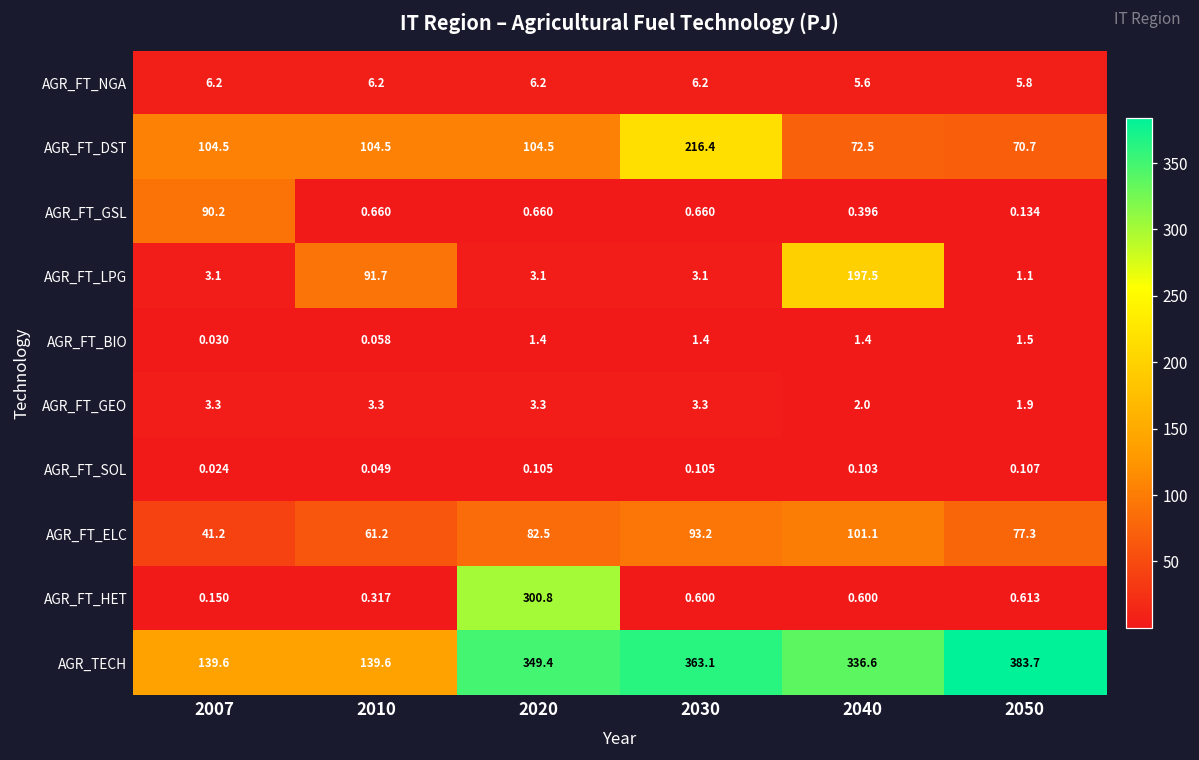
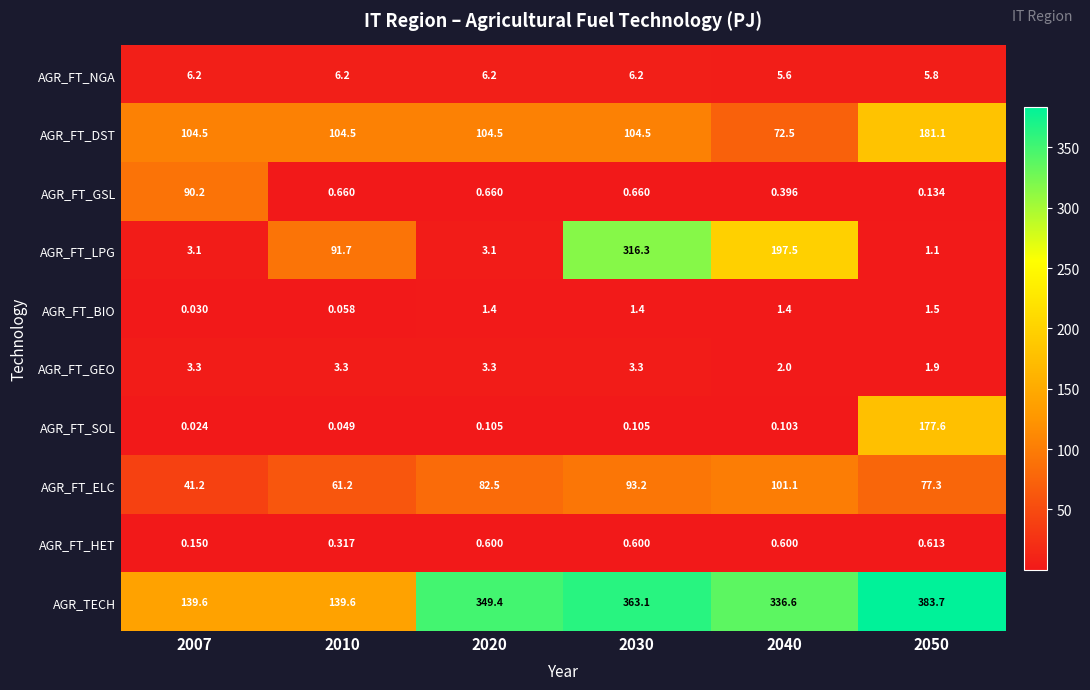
AGR_FT_DST, 2030: 216.4 -> 104.5
AGR_FT_DST, 2050: 70.7 -> 181.1
AGR_FT_LPG, 2030: 3.1 -> 316.3
AGR_FT_SOL, 2050: 0.107 -> 177.6
AGR_FT_HET, 2020: 300.8 -> 0.600
